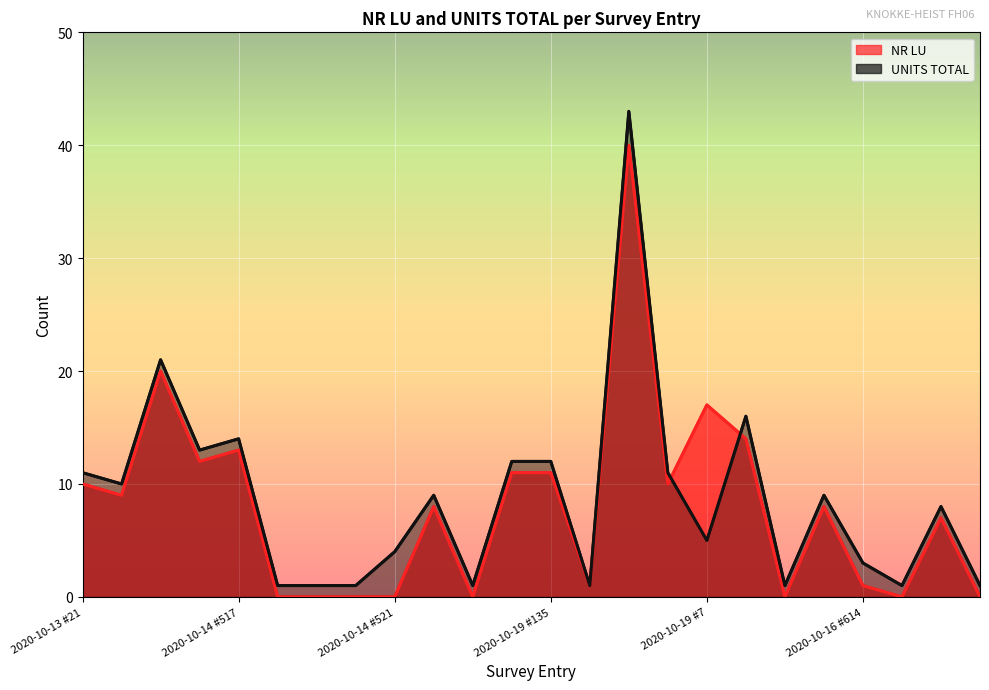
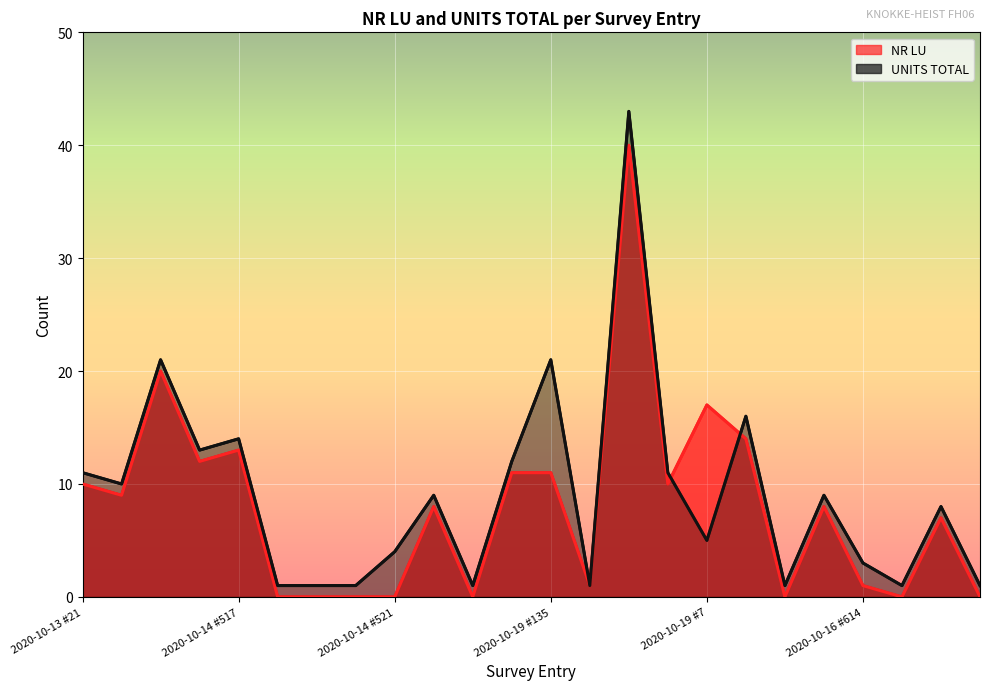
UNITS TOTAL, 2020-10-19 #135: 12 -> 21
